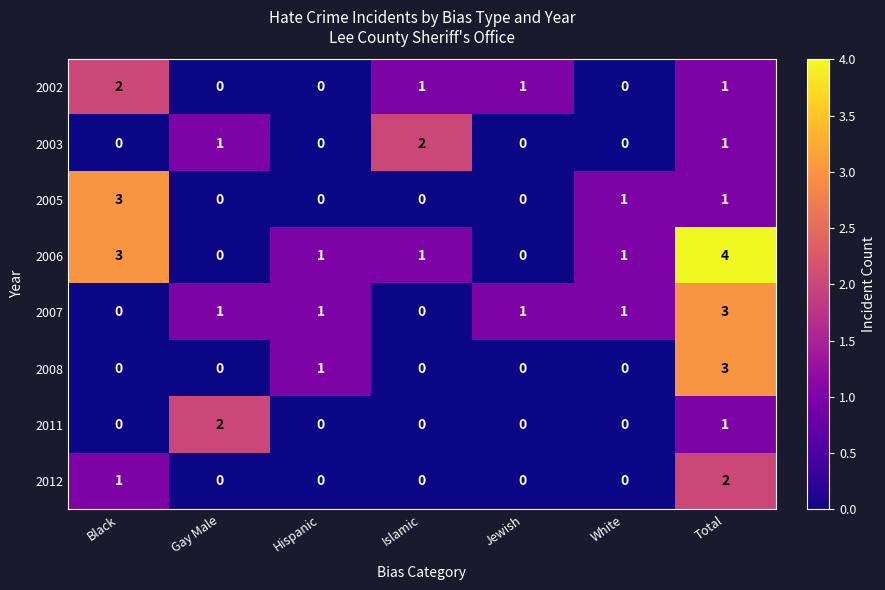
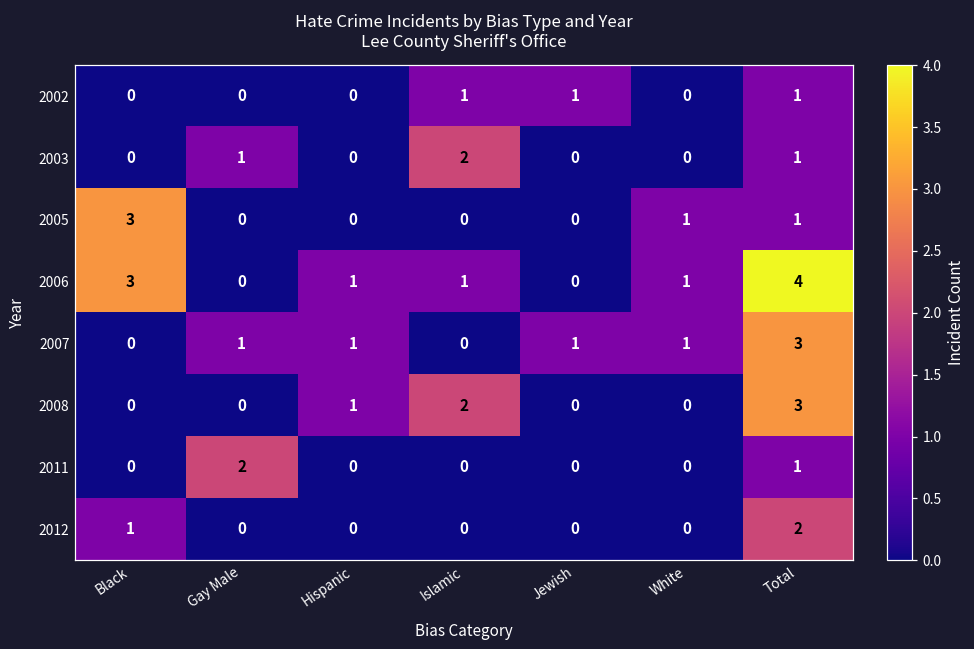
2002, Black: 2 -> 0
2008, Islamic: 0 -> 2
